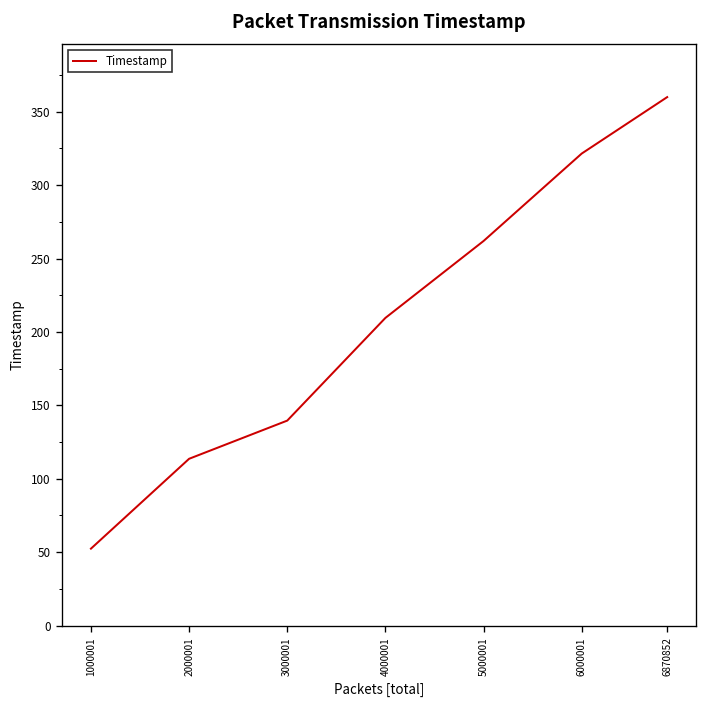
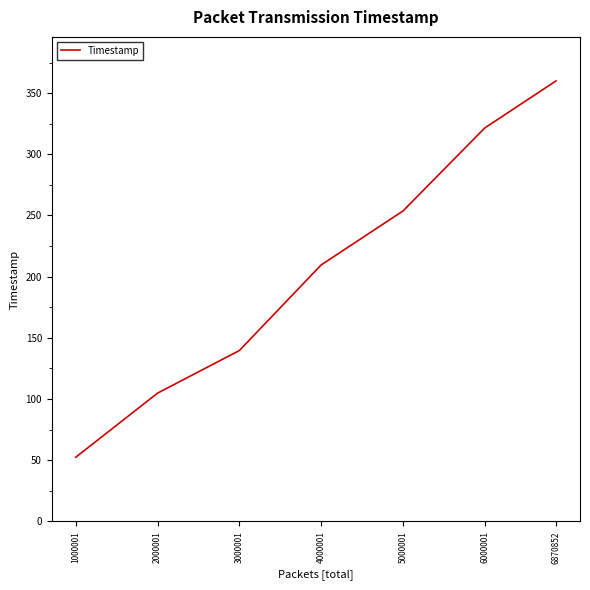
2000001: 114 -> 105
5000001: 262 -> 254
